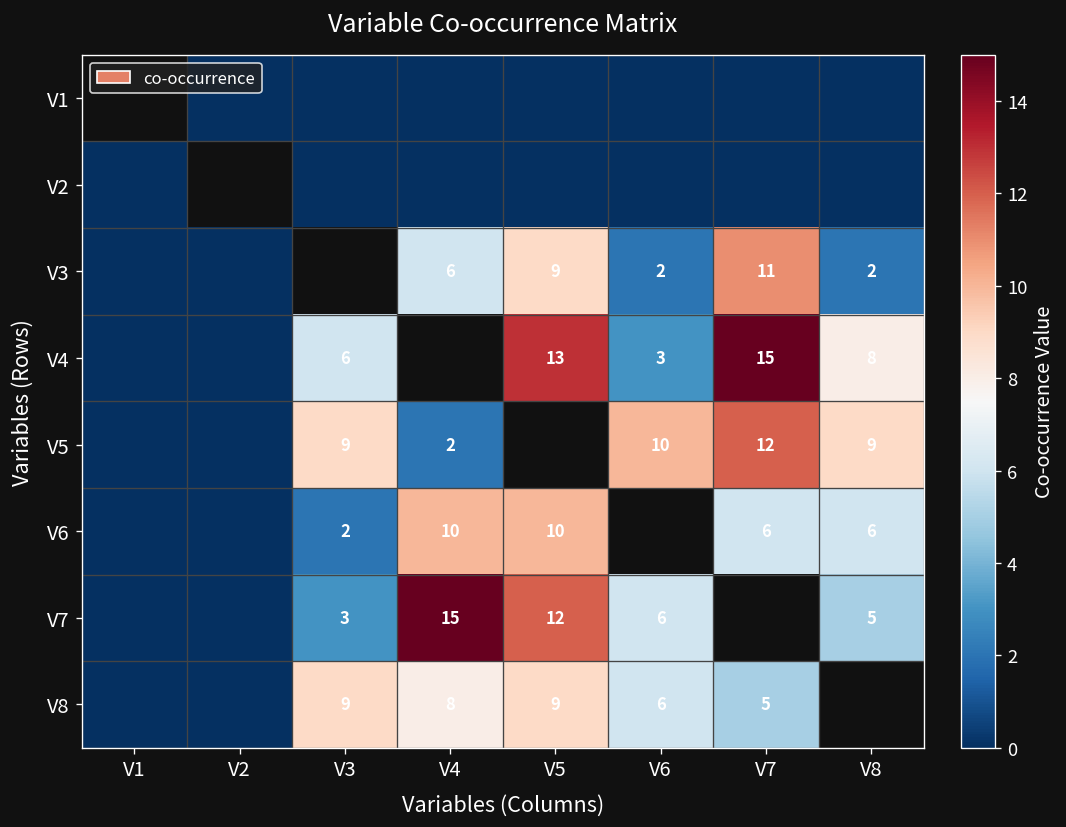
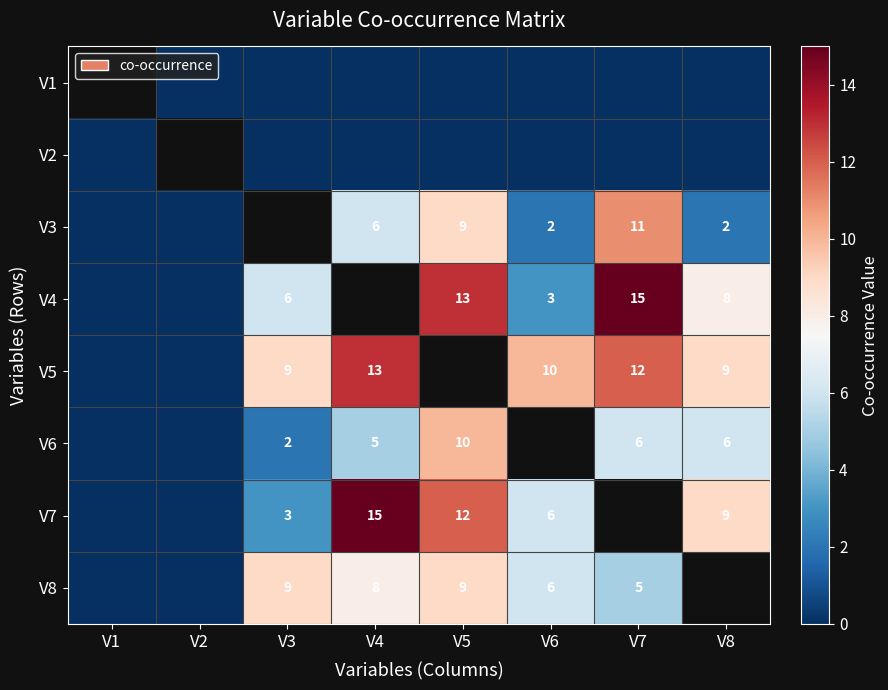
V5, V4: 2 -> 13
V6, V4: 10 -> 5
V7, V8: 5 -> 9
